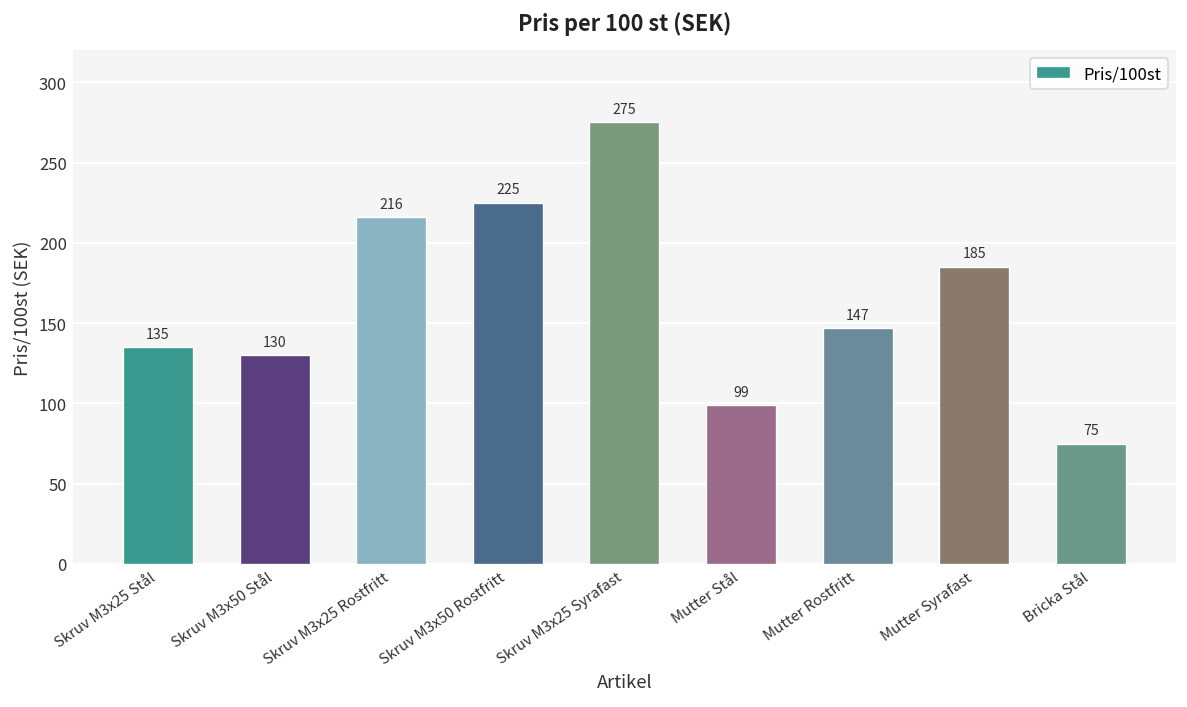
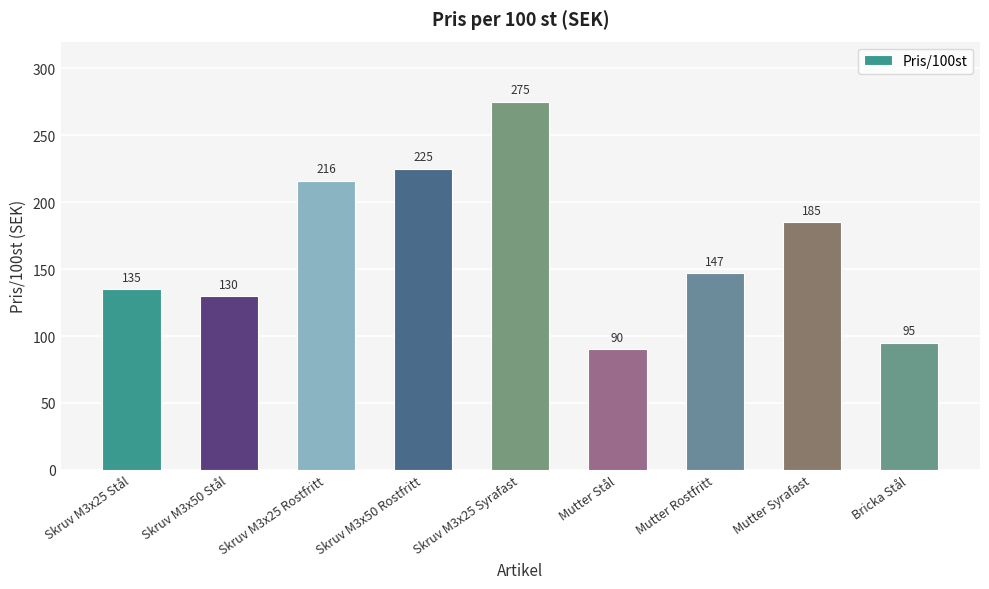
Mutter Stål: 99 -> 90
Bricka Stål: 75 -> 95
